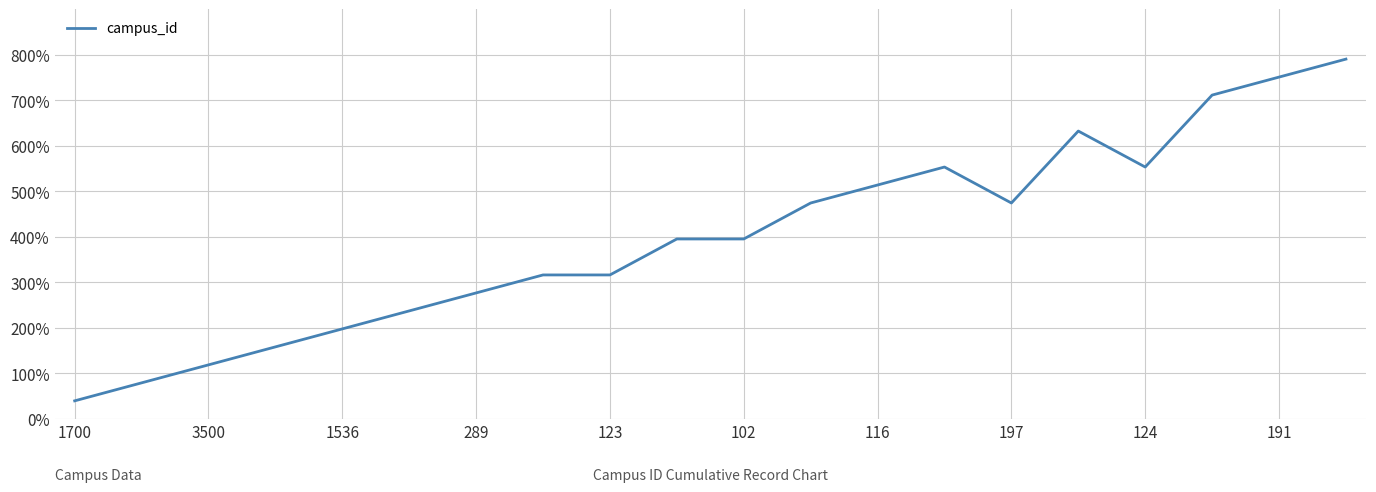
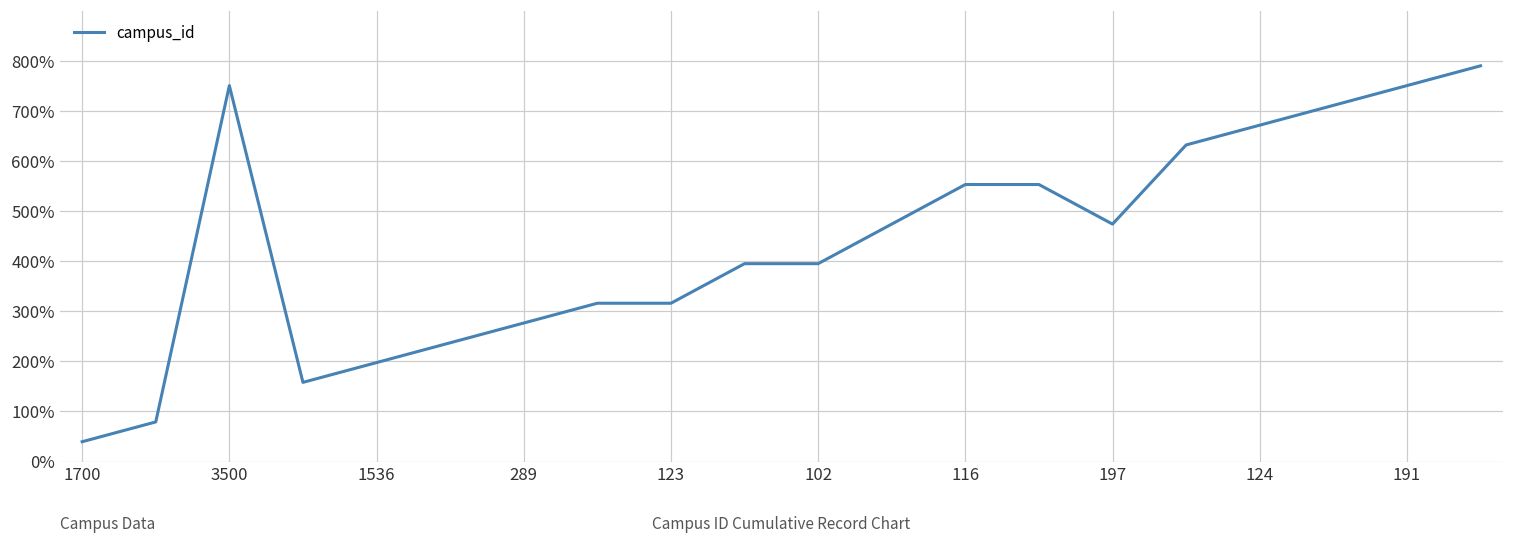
3500: 120% -> 750%
116: 510% -> 550%
124: 550% -> 670%
